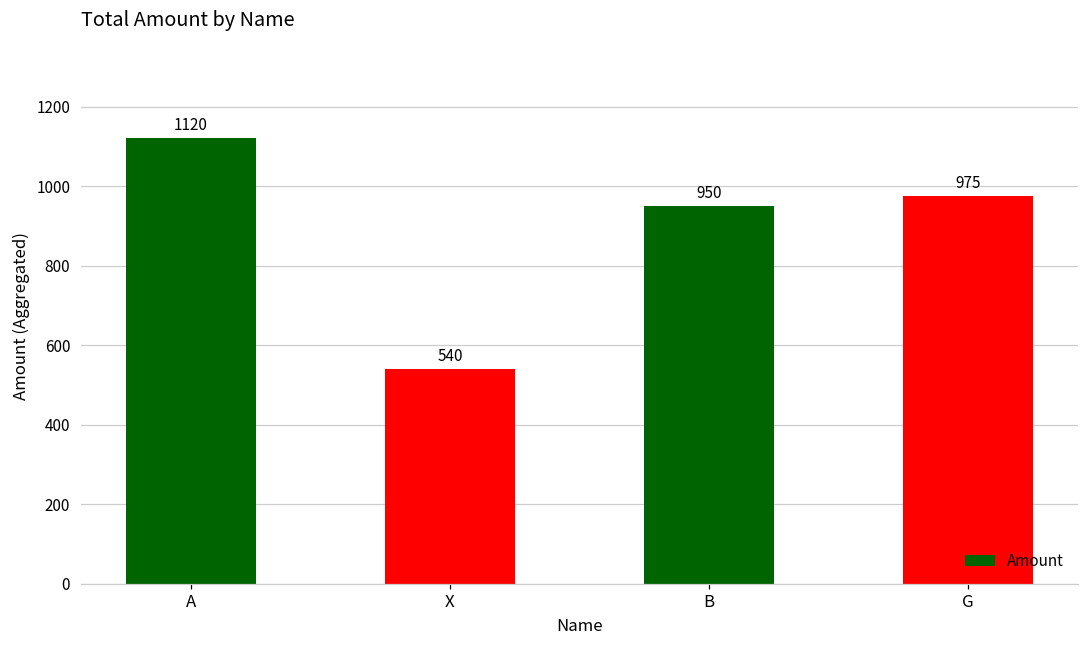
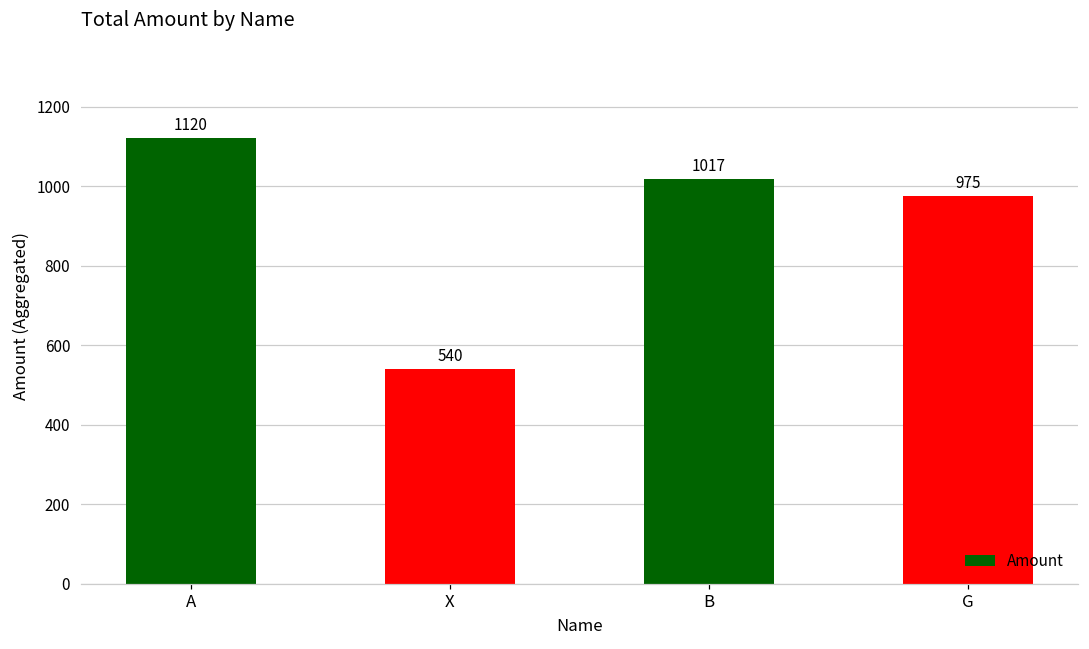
B: 950 -> 1017
